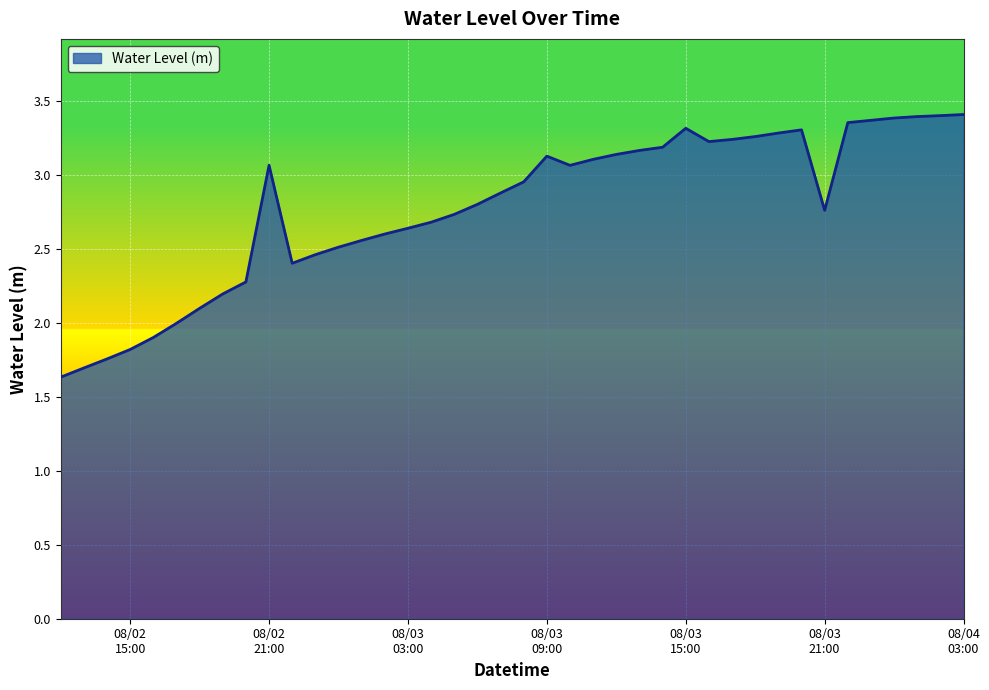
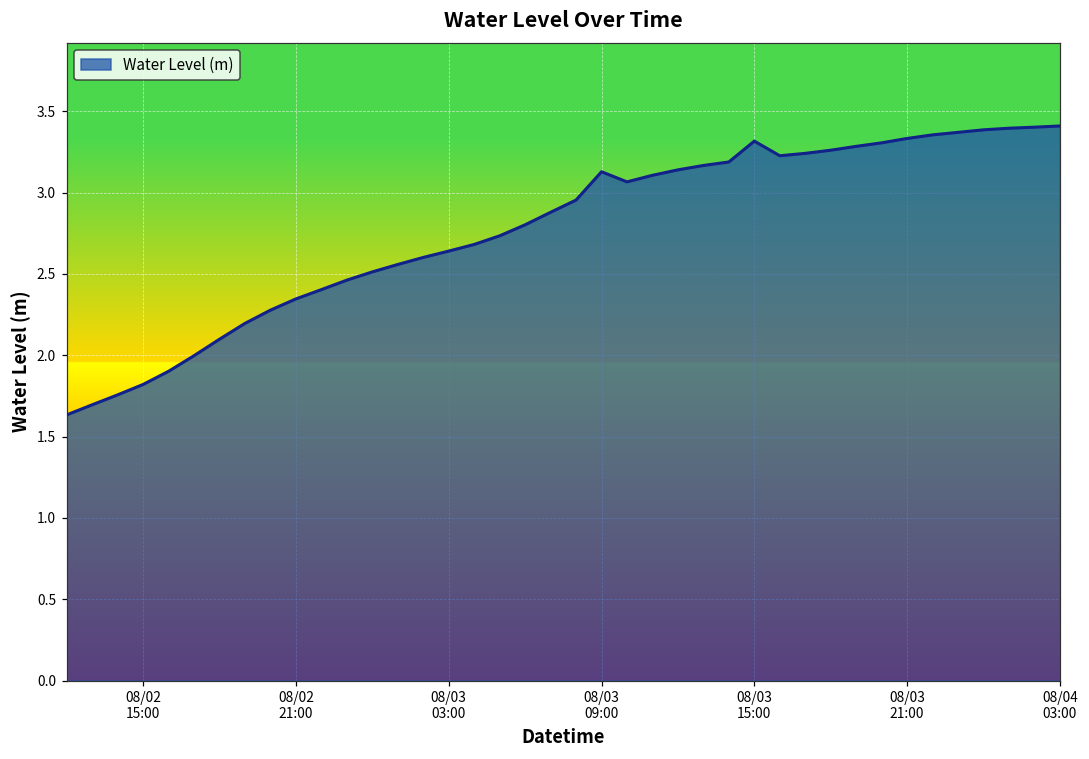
08/02 21:00: 3.07 -> 2.35
08/03 21:00: 2.76 -> 3.33
